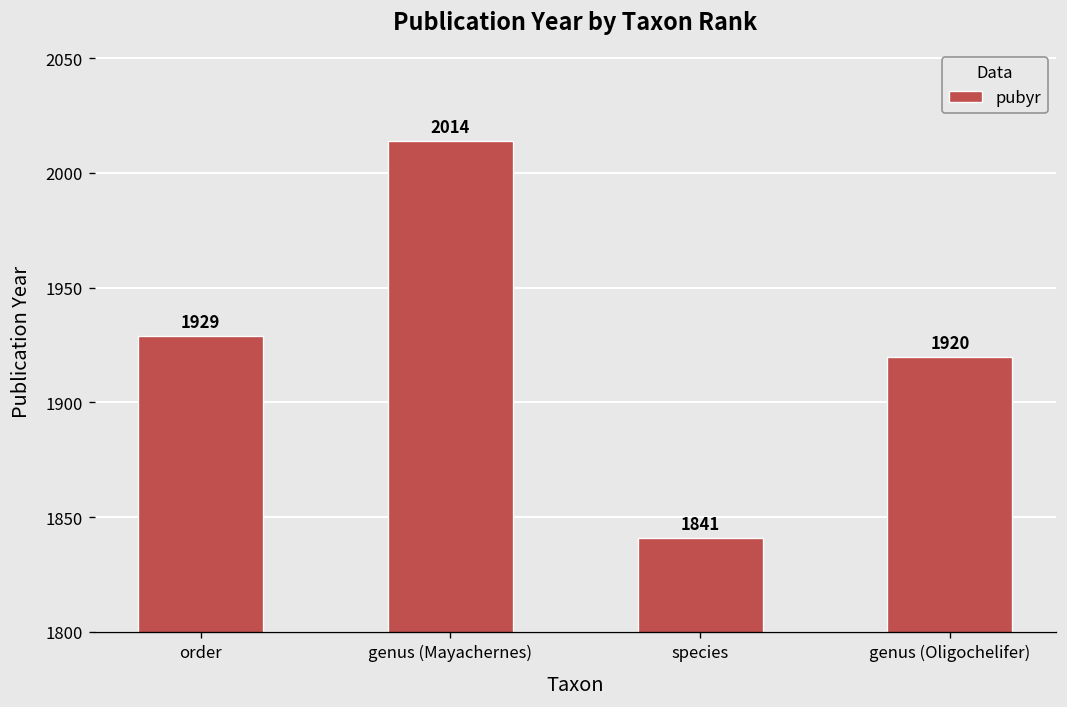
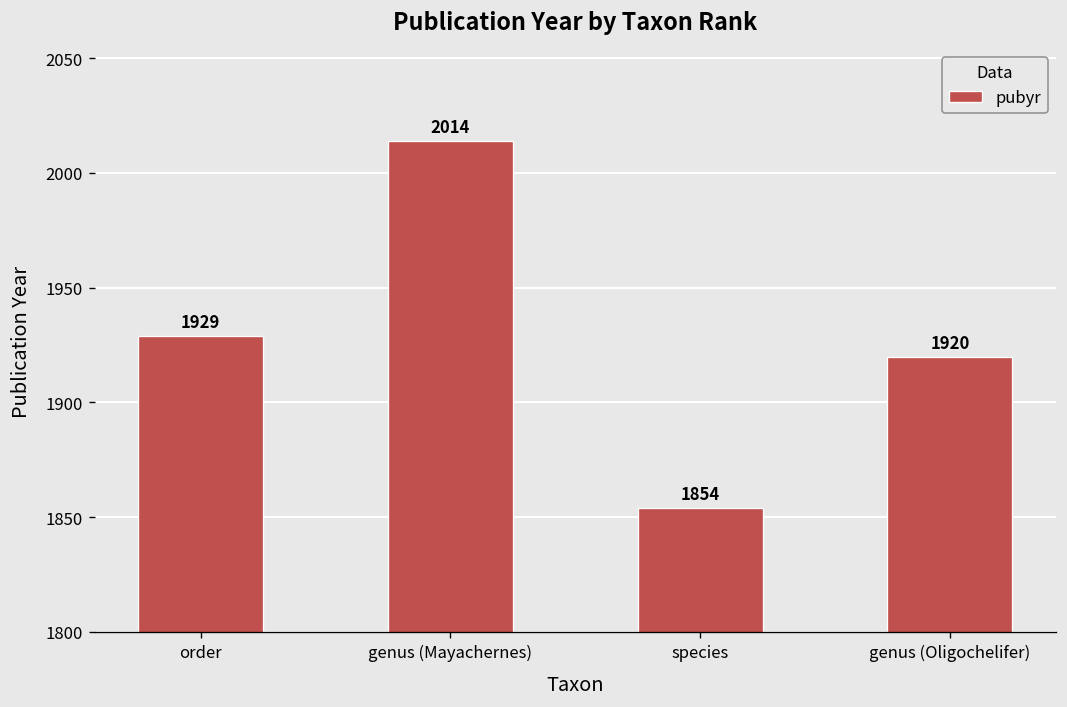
species: 1841 -> 1854
